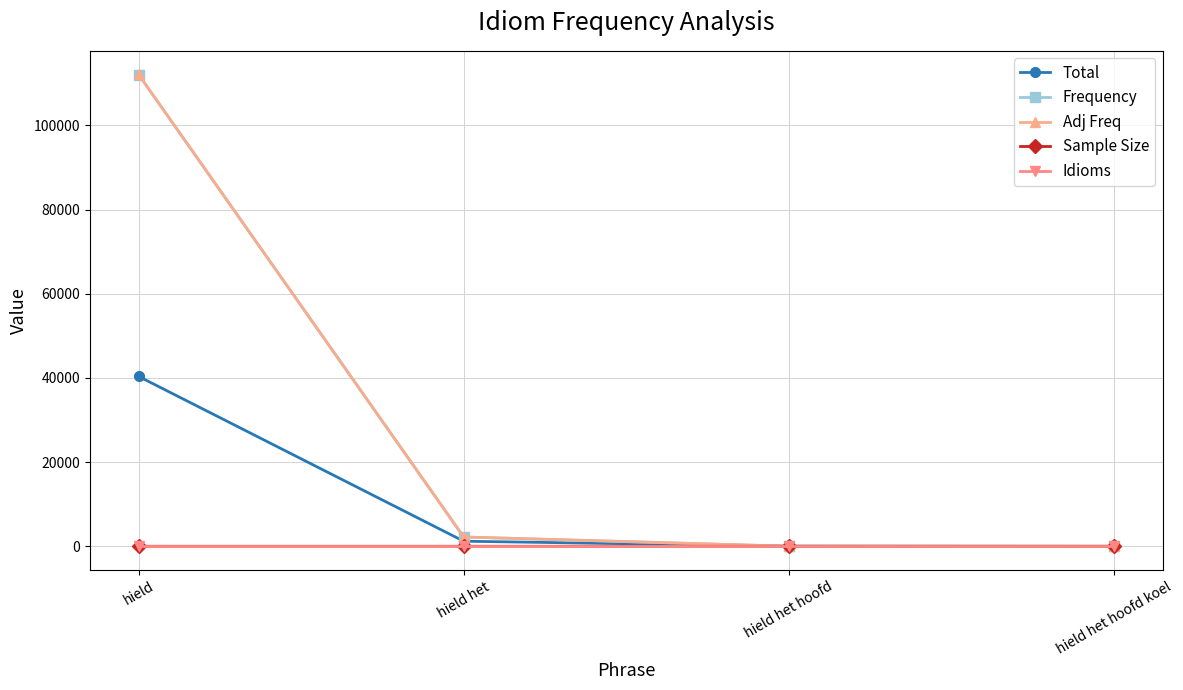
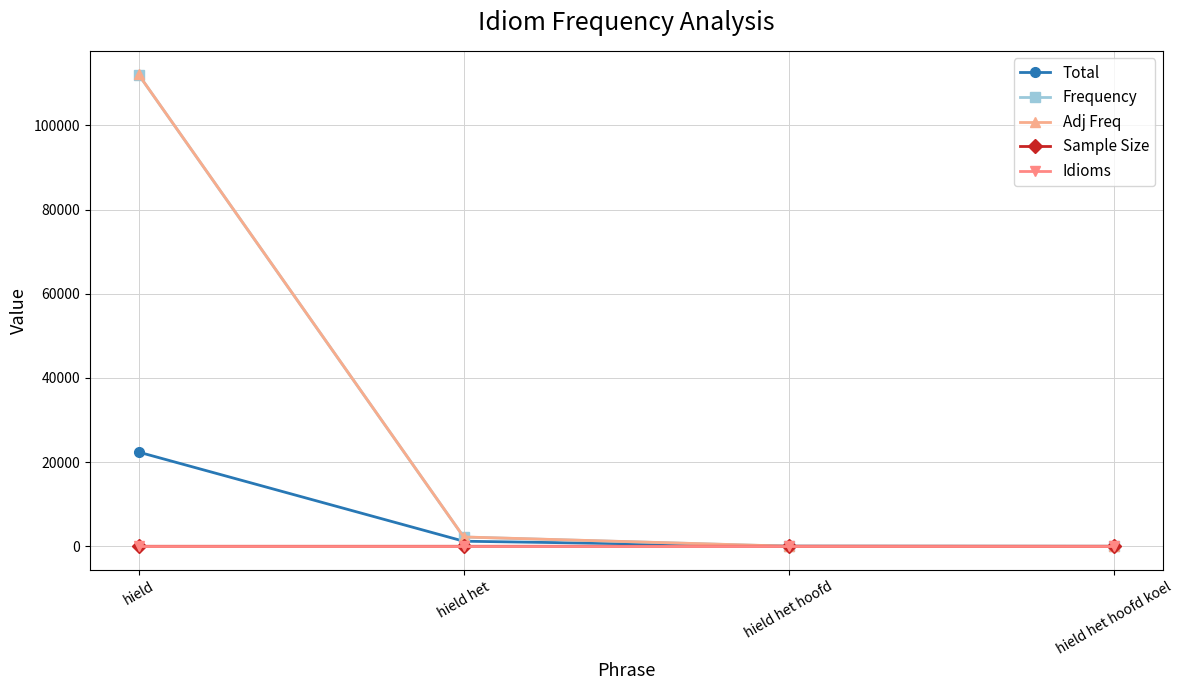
Total, hield: 40000 -> 22000
